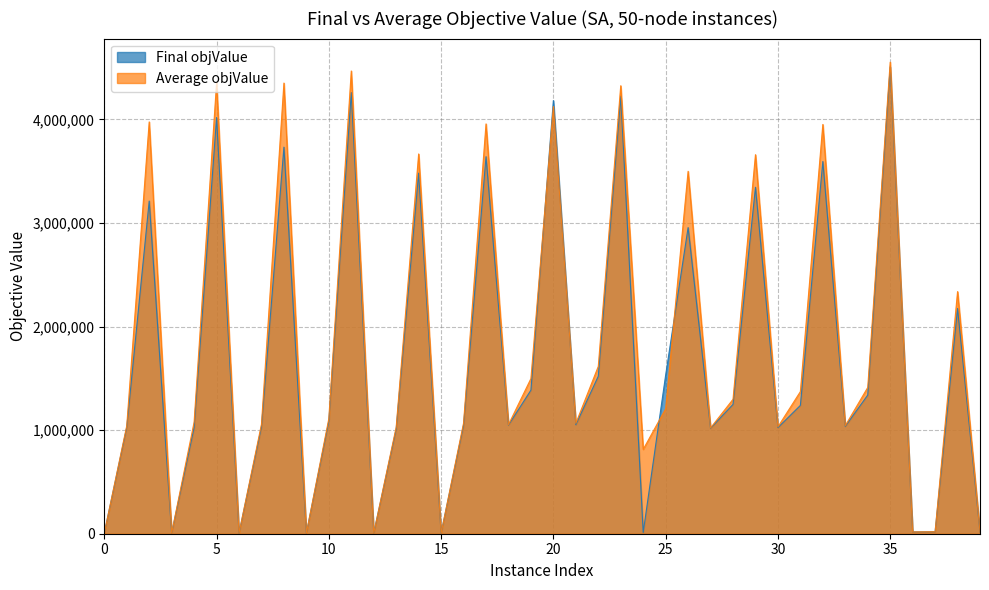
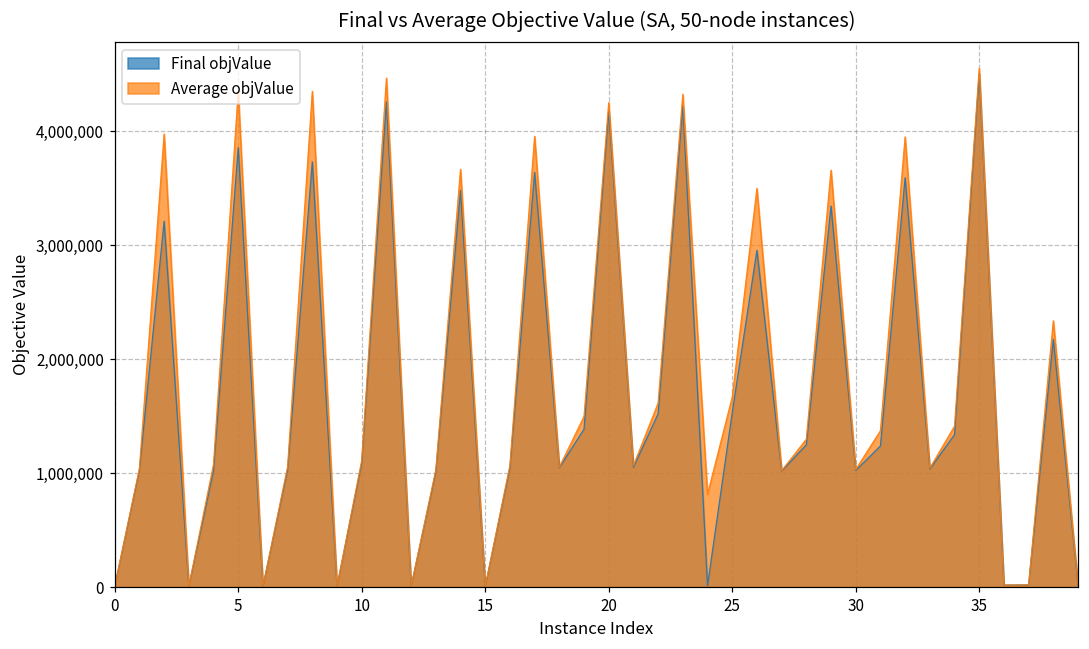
Final objValue, 5: 4,020,000 -> 3,860,000
Average objValue, 20: 4,120,000 -> 4,250,000
Average objValue, 25: 1,210,000 -> 1,670,000
